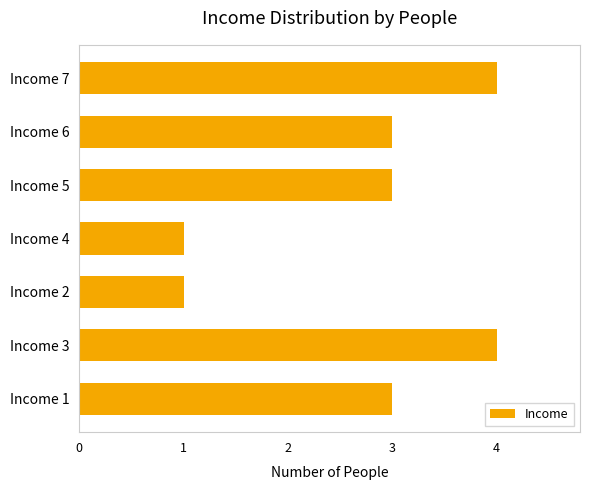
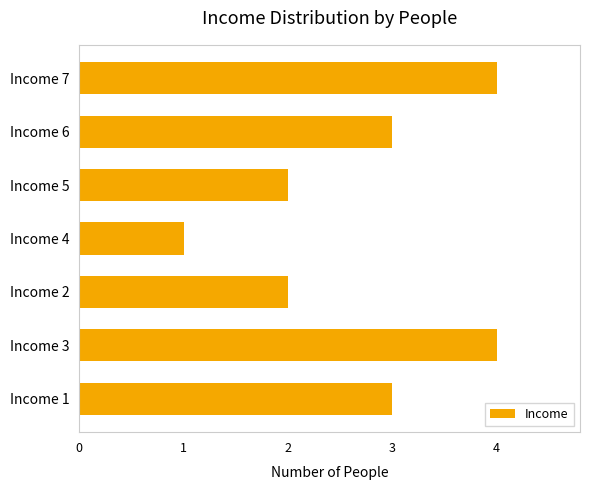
Income 5: 3 -> 2
Income 2: 1 -> 2
